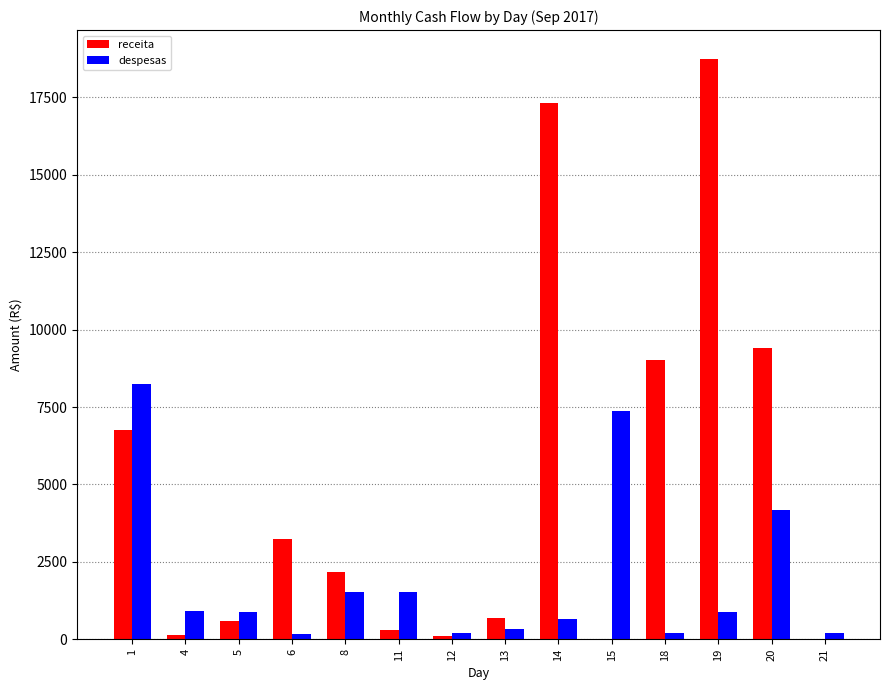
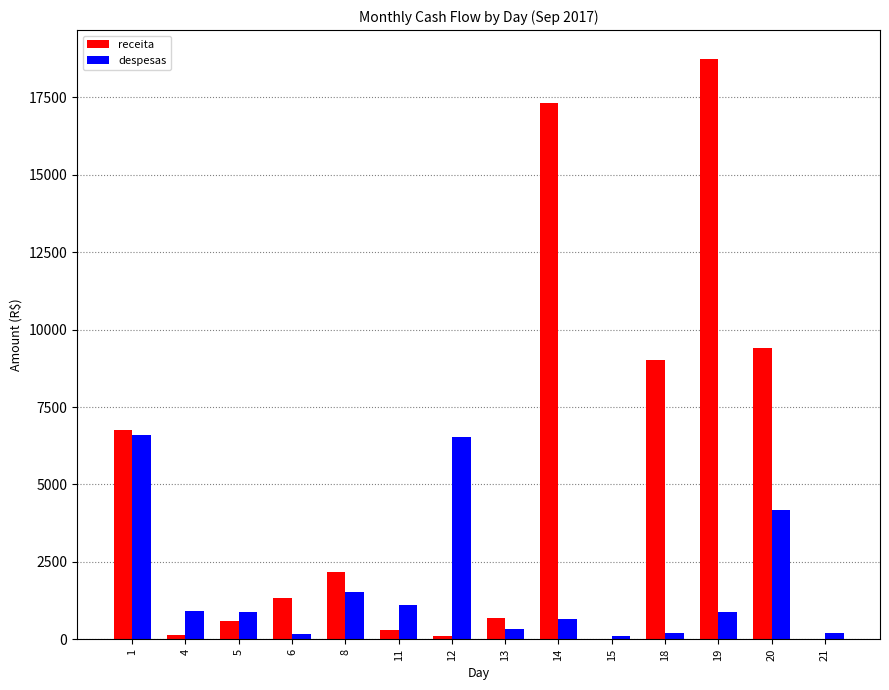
despesas, 1: 8300 -> 6600
receita, 6: 3200 -> 1300
despesas, 11: 1500 -> 1100
despesas, 12: 200 -> 6500
despesas, 15: 7400 -> 100
